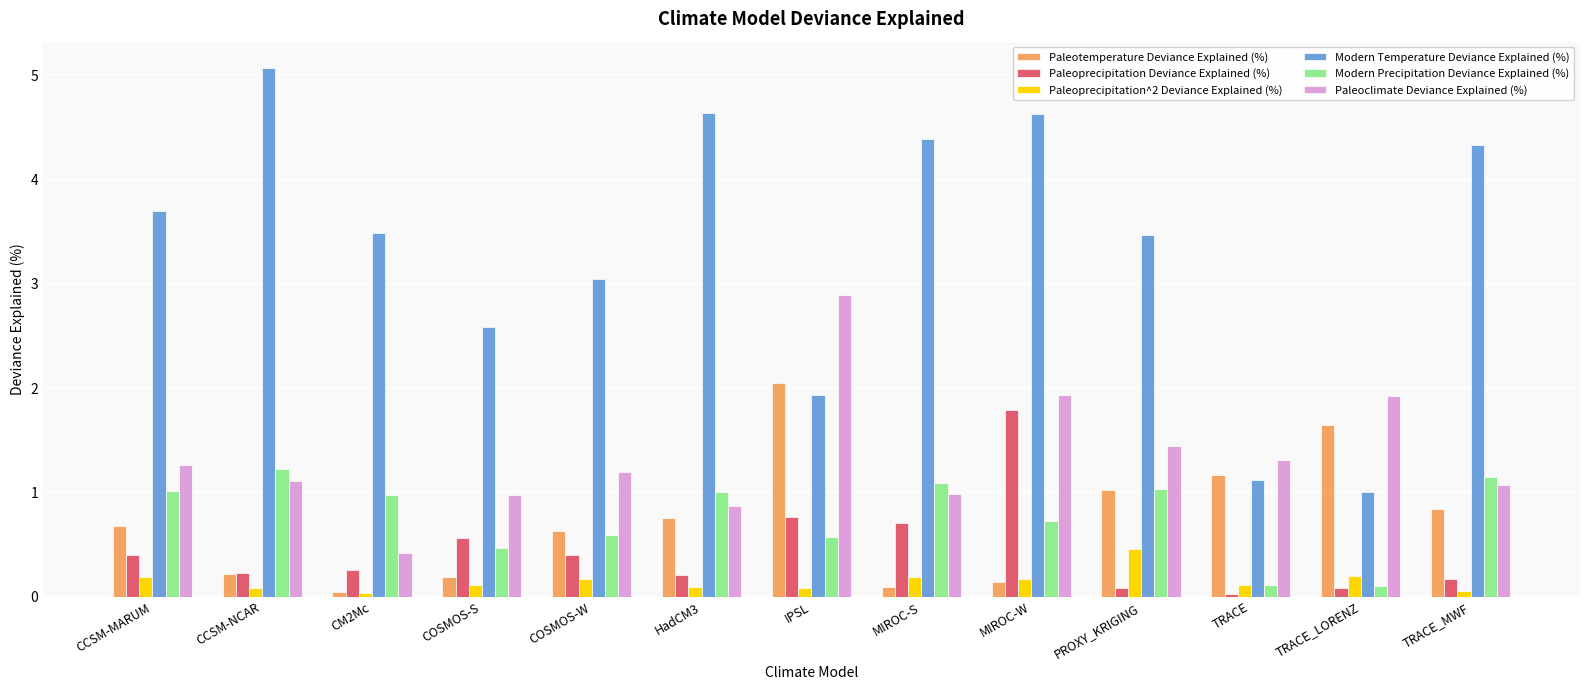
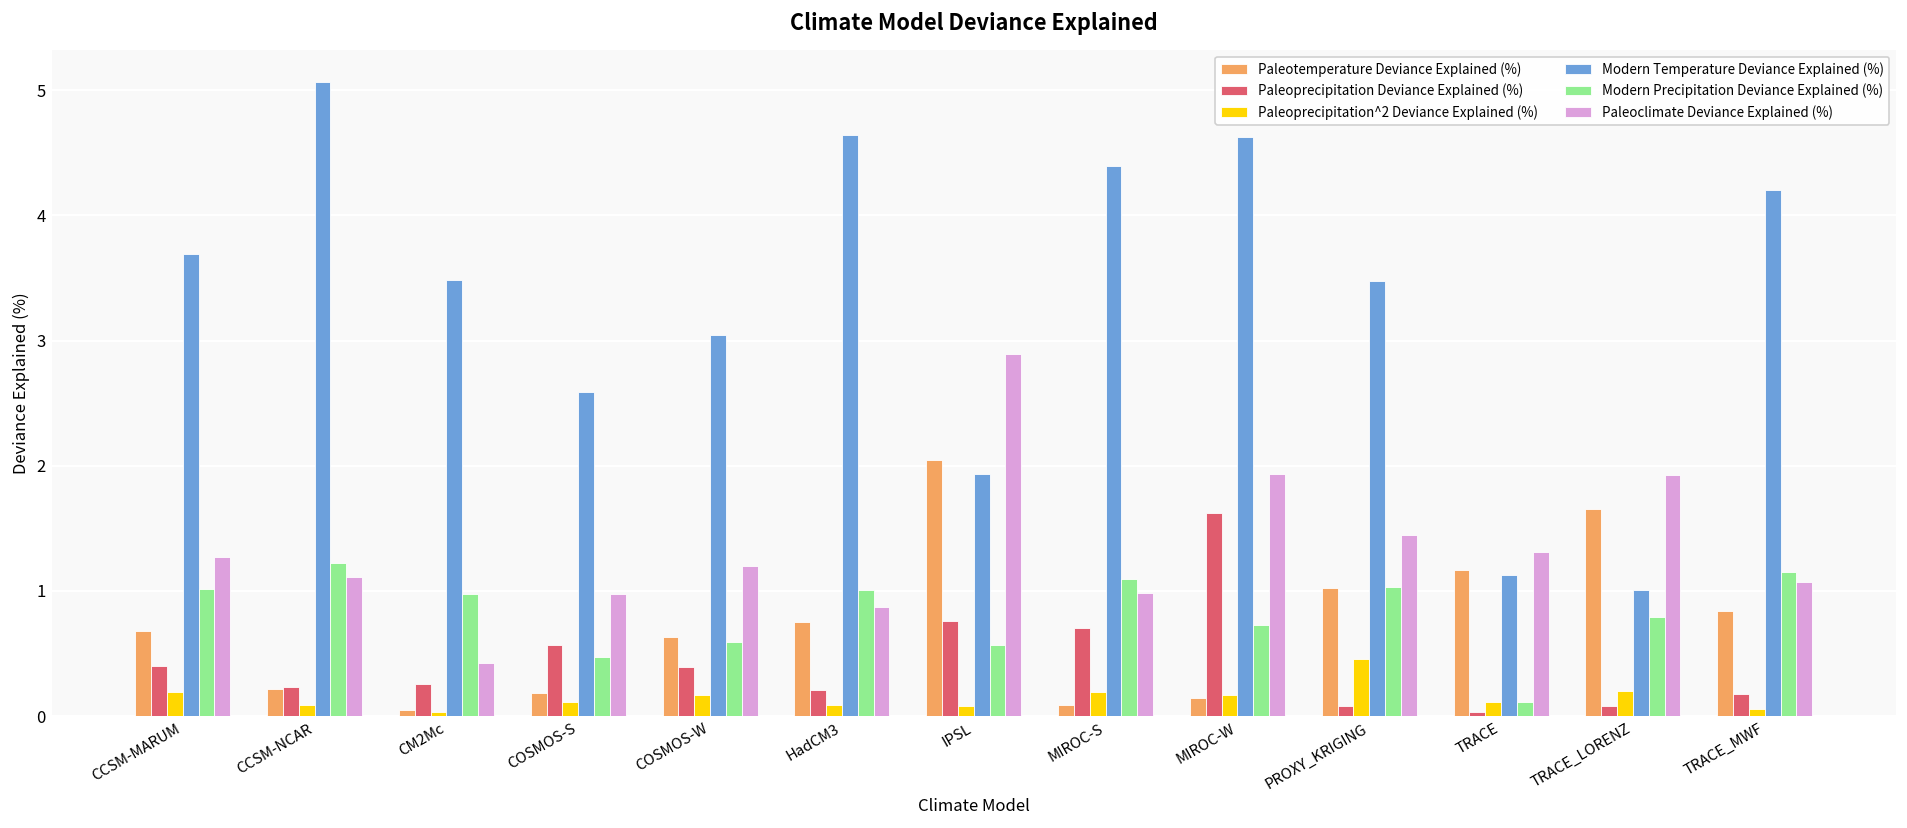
Paleoprecipitation Deviance Explained (%), MIROC-W: 1.79 -> 1.62
Modern Precipitation Deviance Explained (%), TRACE_LORENZ: 0.11 -> 0.79
Modern Temperature Deviance Explained (%), TRACE_MWF: 4.33 -> 4.20
